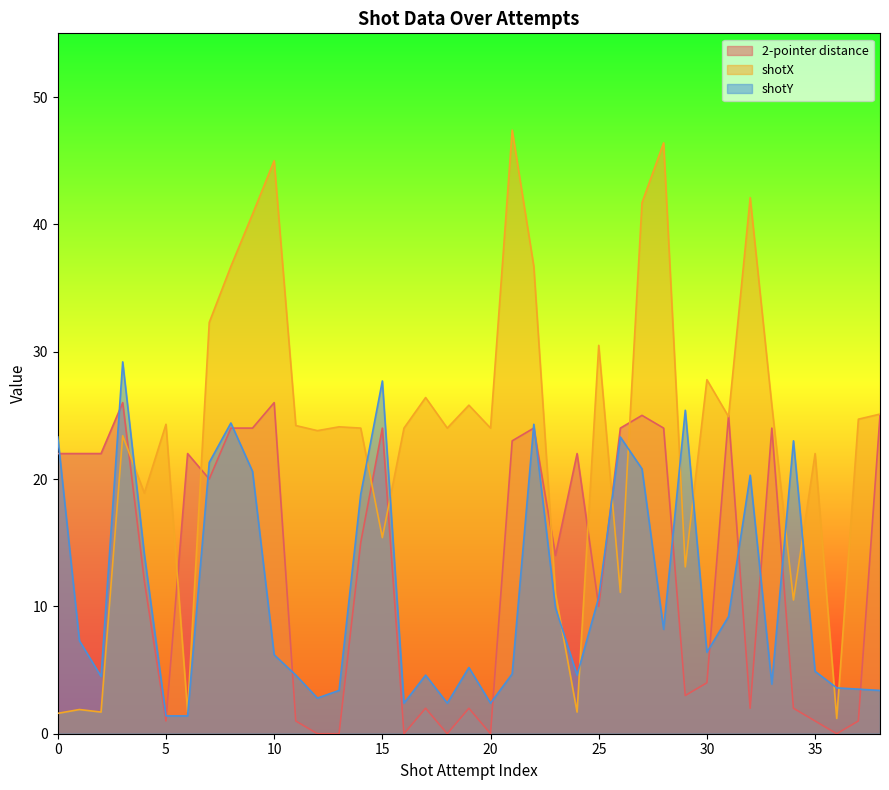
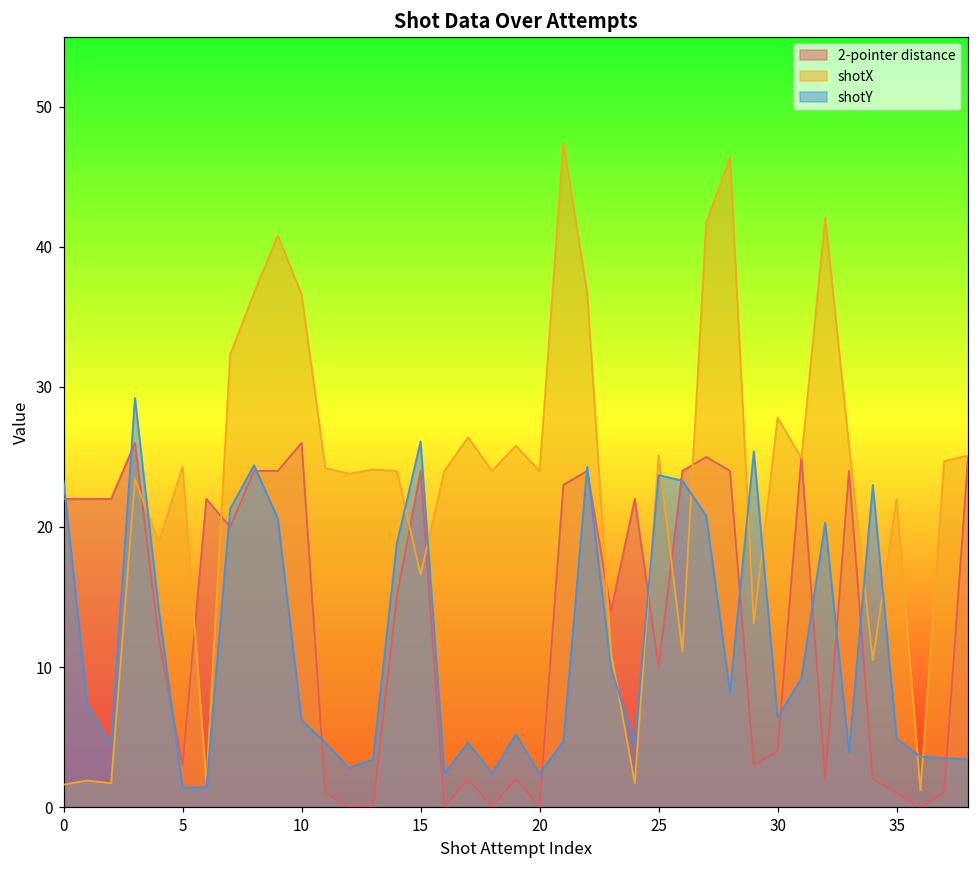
2-pointer distance, 5: 1 -> 3
shotX, 10: 45.0 -> 36.6
shotX, 15: 15.4 -> 16.6
shotY, 15: 27.7 -> 26.1
shotX, 25: 30.5 -> 25.1
shotY, 25: 10.7 -> 23.7
